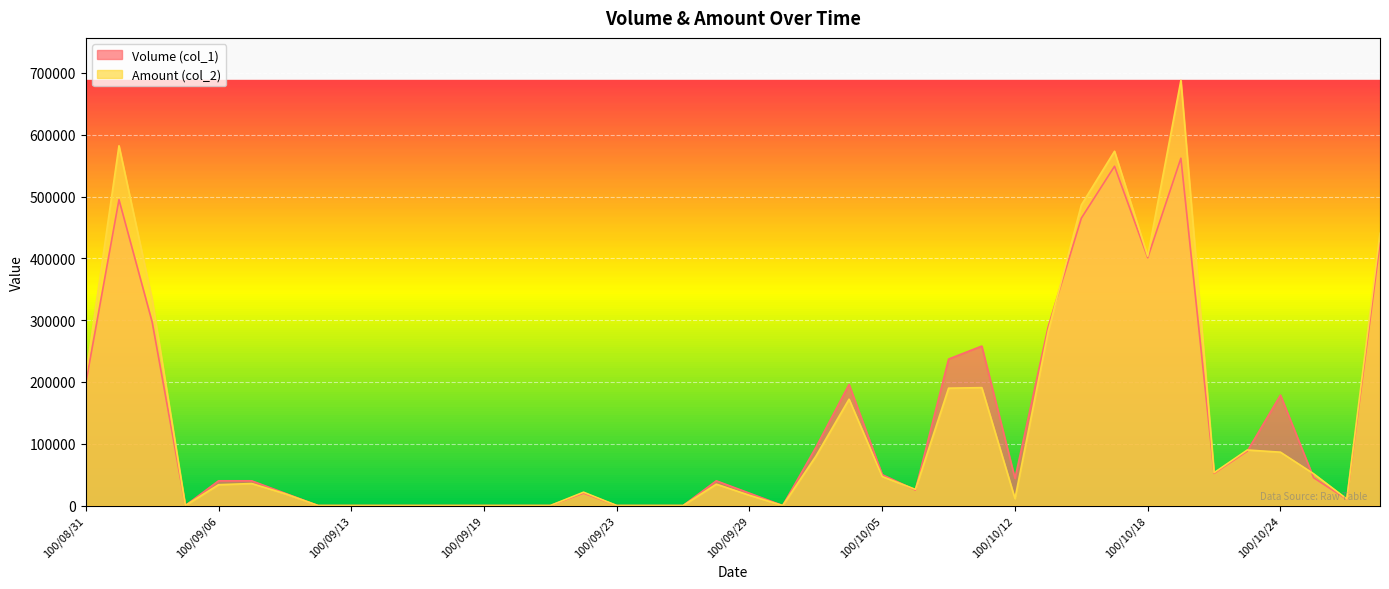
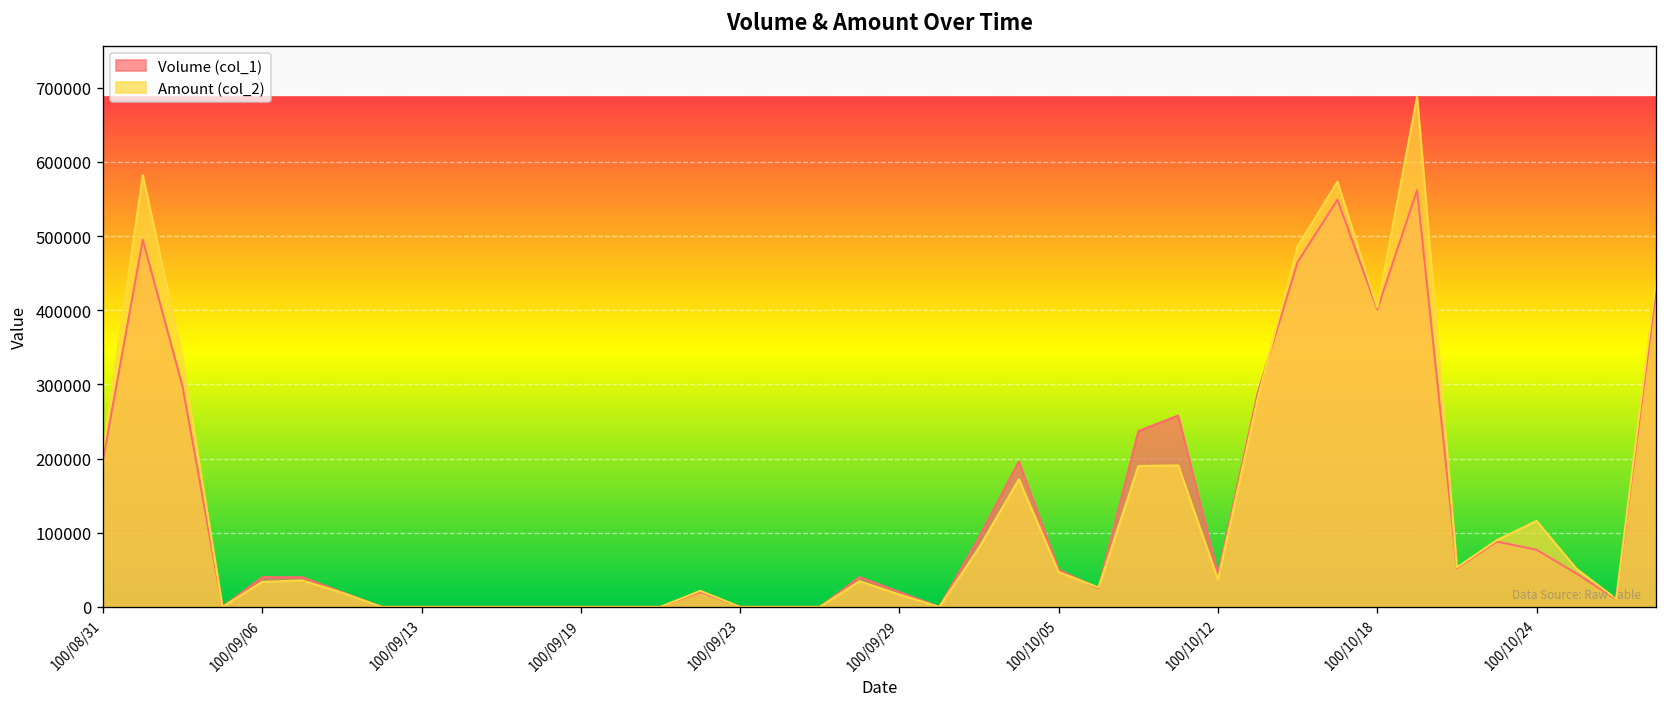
Amount (col_2), 100/10/12: 10000 -> 40000
Volume (col_1), 100/10/24: 180000 -> 80000
Amount (col_2), 100/10/24: 90000 -> 120000
